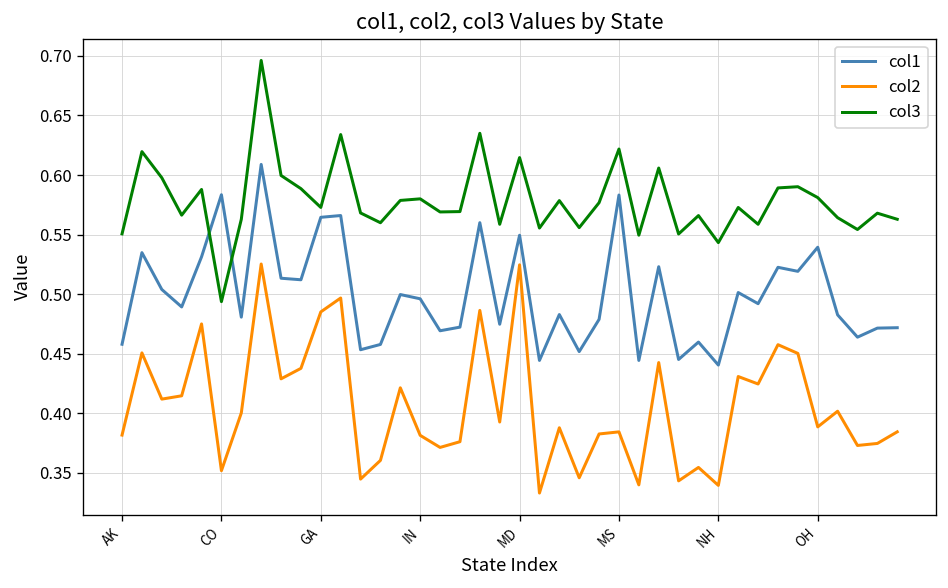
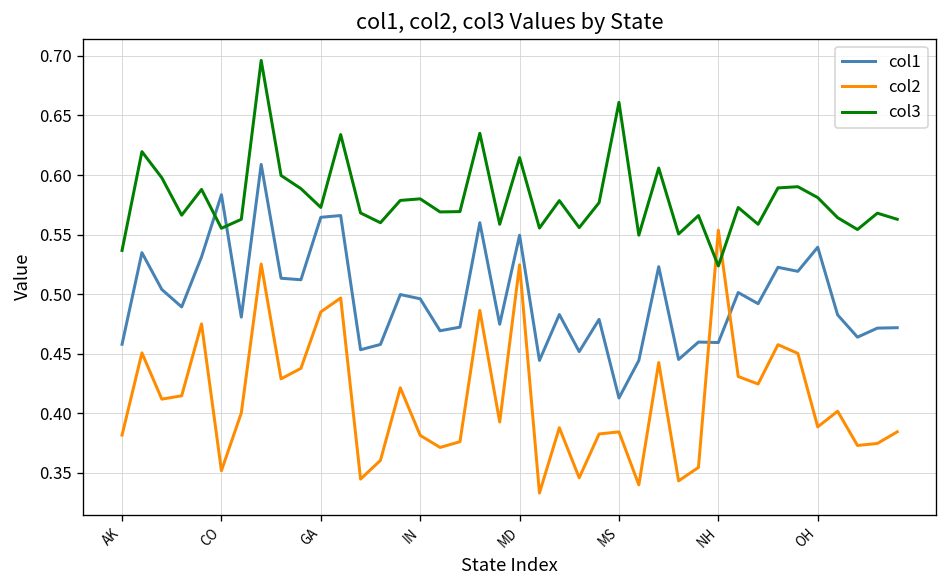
col3, AK: 0.55 -> 0.54
col3, CO: 0.49 -> 0.56
col1, MS: 0.58 -> 0.41
col3, MS: 0.62 -> 0.66
col1, NH: 0.44 -> 0.46
col2, NH: 0.34 -> 0.55
col3, NH: 0.54 -> 0.52
